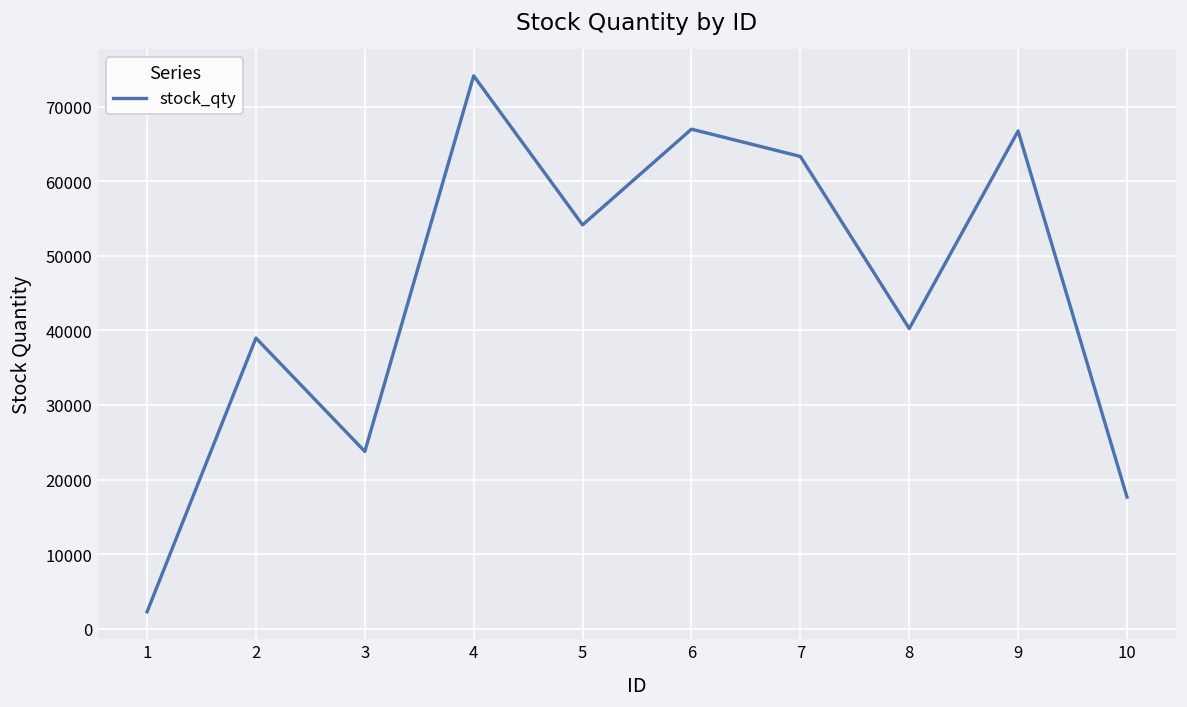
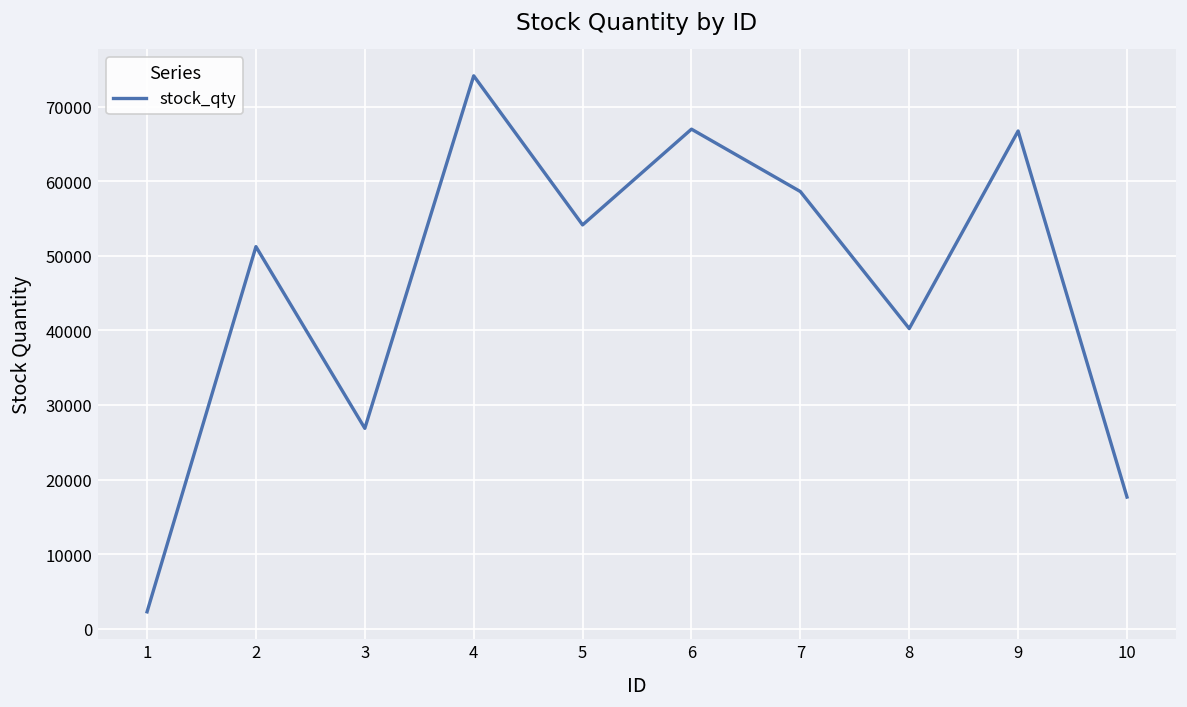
2: 39000 -> 51000
3: 24000 -> 27000
7: 63000 -> 59000
